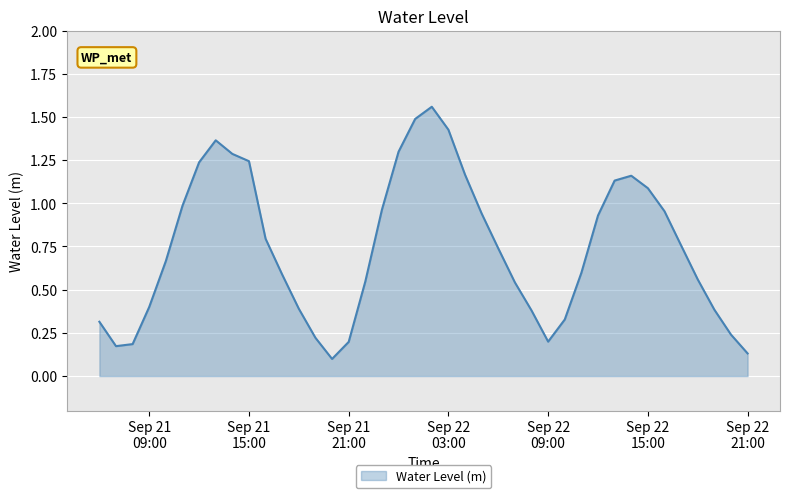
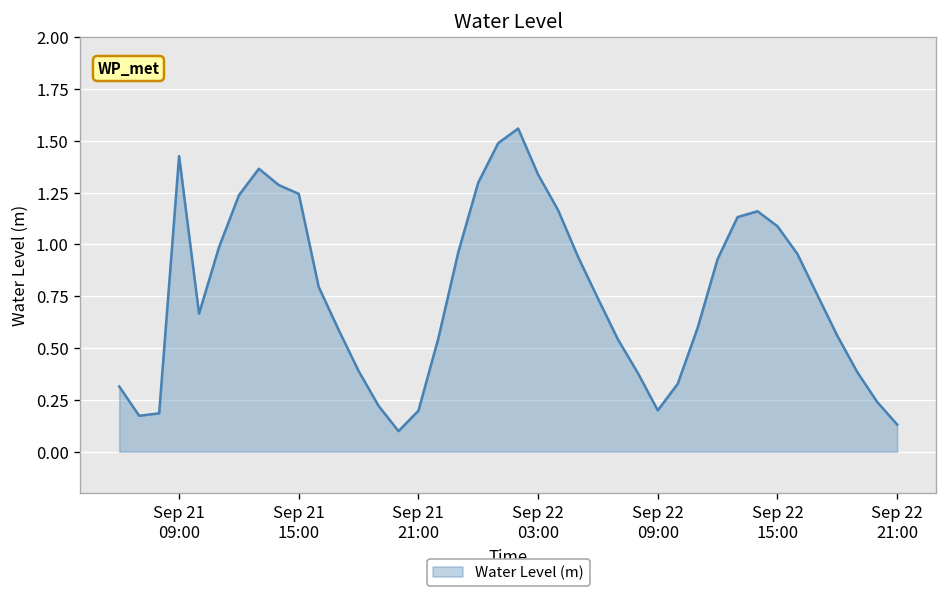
Sep 21 09:00: 0.40 -> 1.43
Sep 22 03:00: 1.43 -> 1.34
